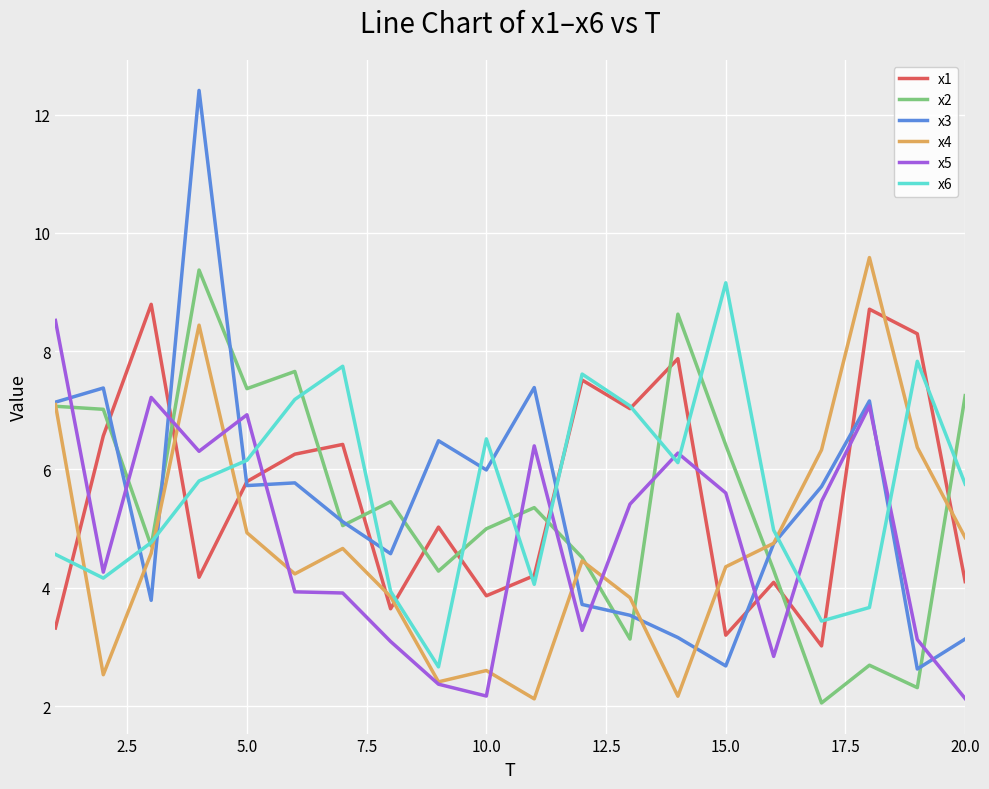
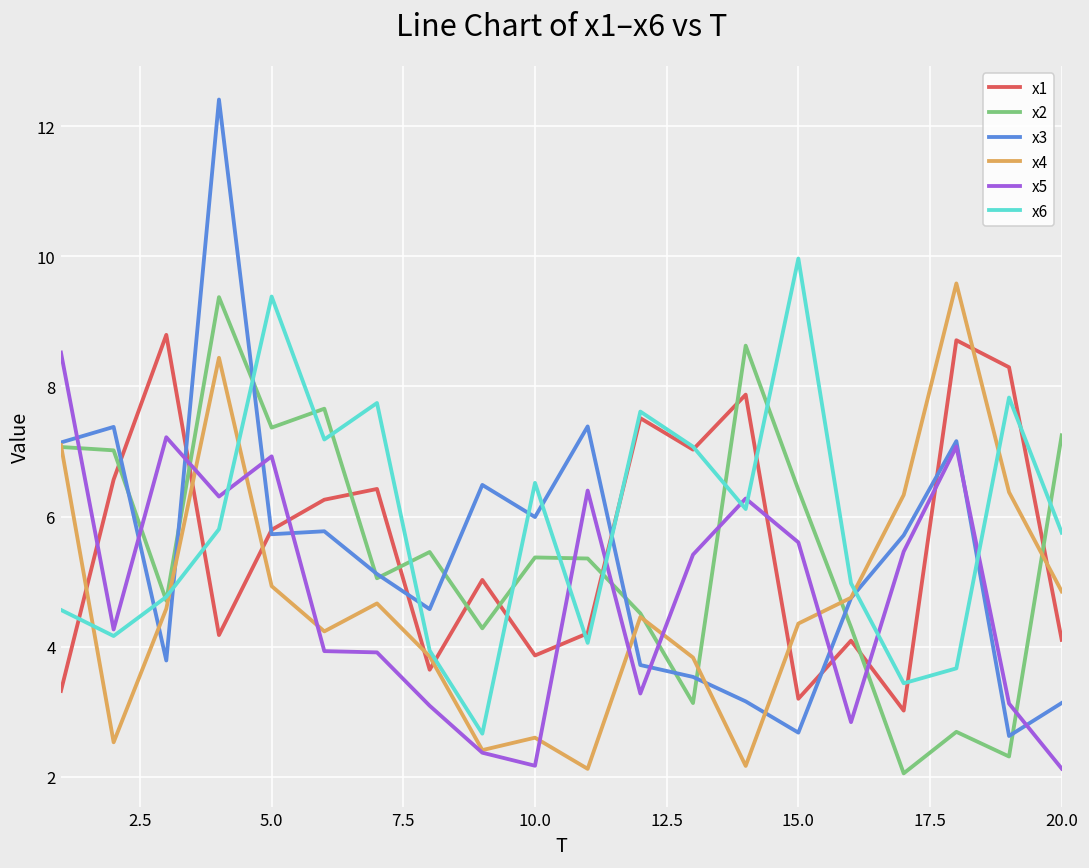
x6, 5.0: 6.2 -> 9.4
x2, 10.0: 5.0 -> 5.4
x6, 15.0: 9.2 -> 10.0
